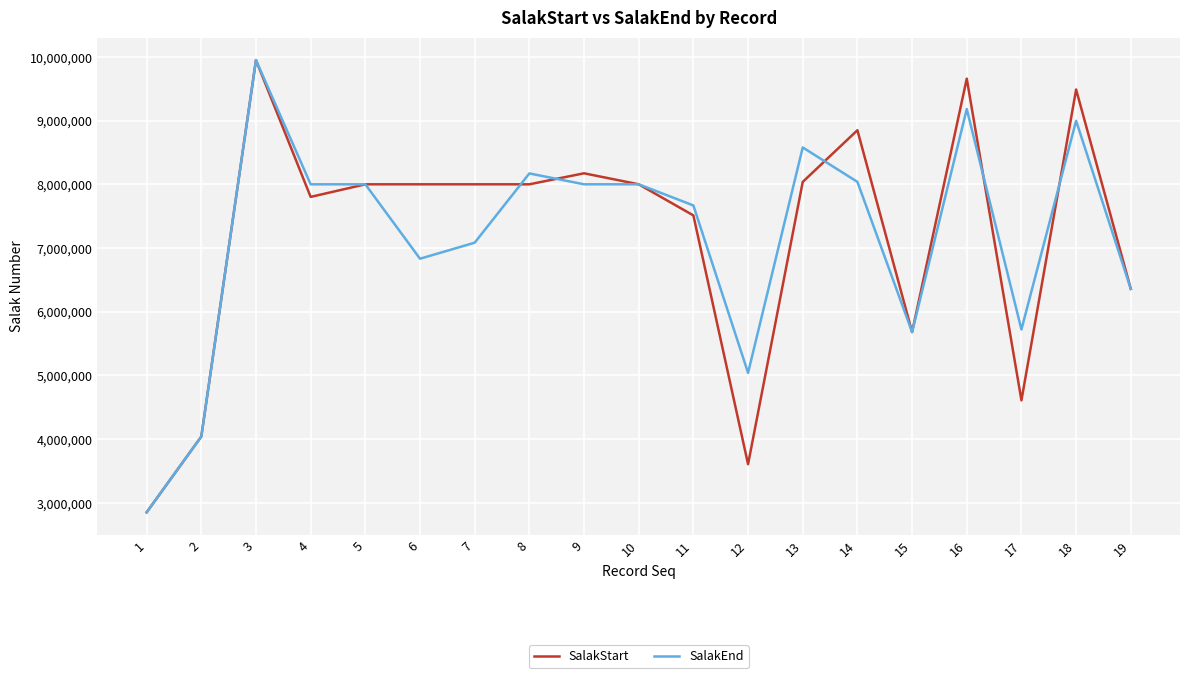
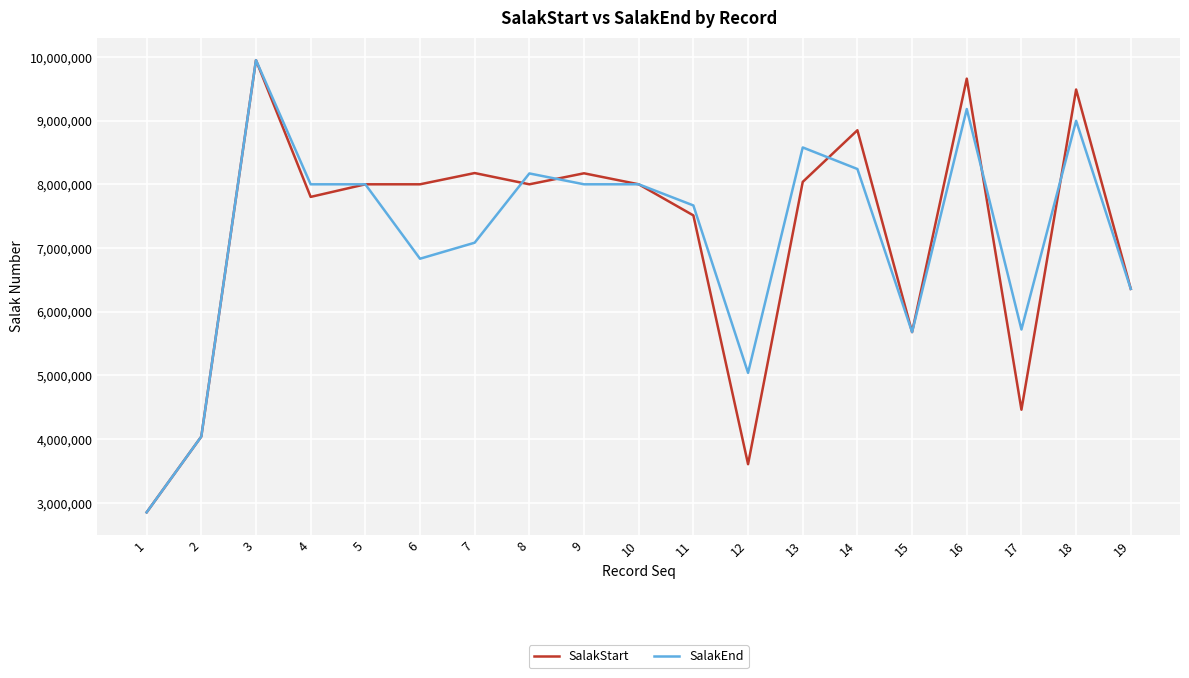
SalakStart, 7: 8,000,000 -> 8,200,000
SalakEnd, 14: 8,000,000 -> 8,200,000
SalakStart, 17: 4,600,000 -> 4,500,000
